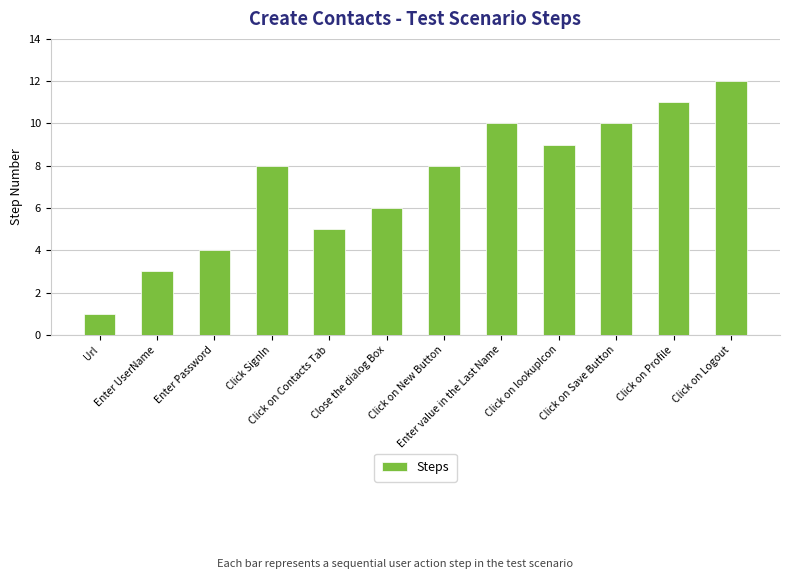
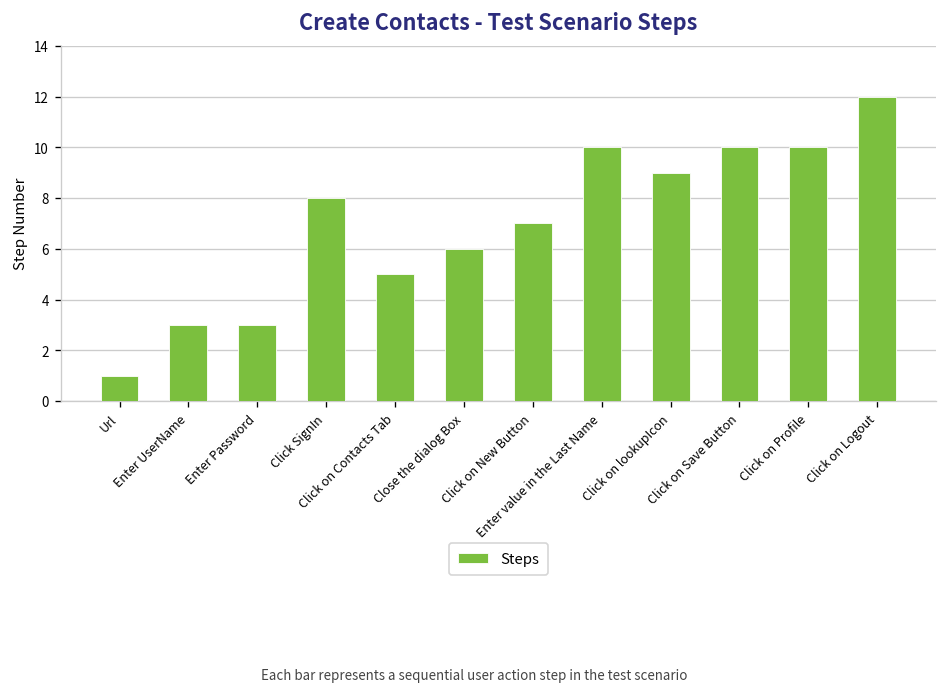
Enter Password: 4 -> 3
Click on New Button: 8 -> 7
Click on Profile: 11 -> 10
